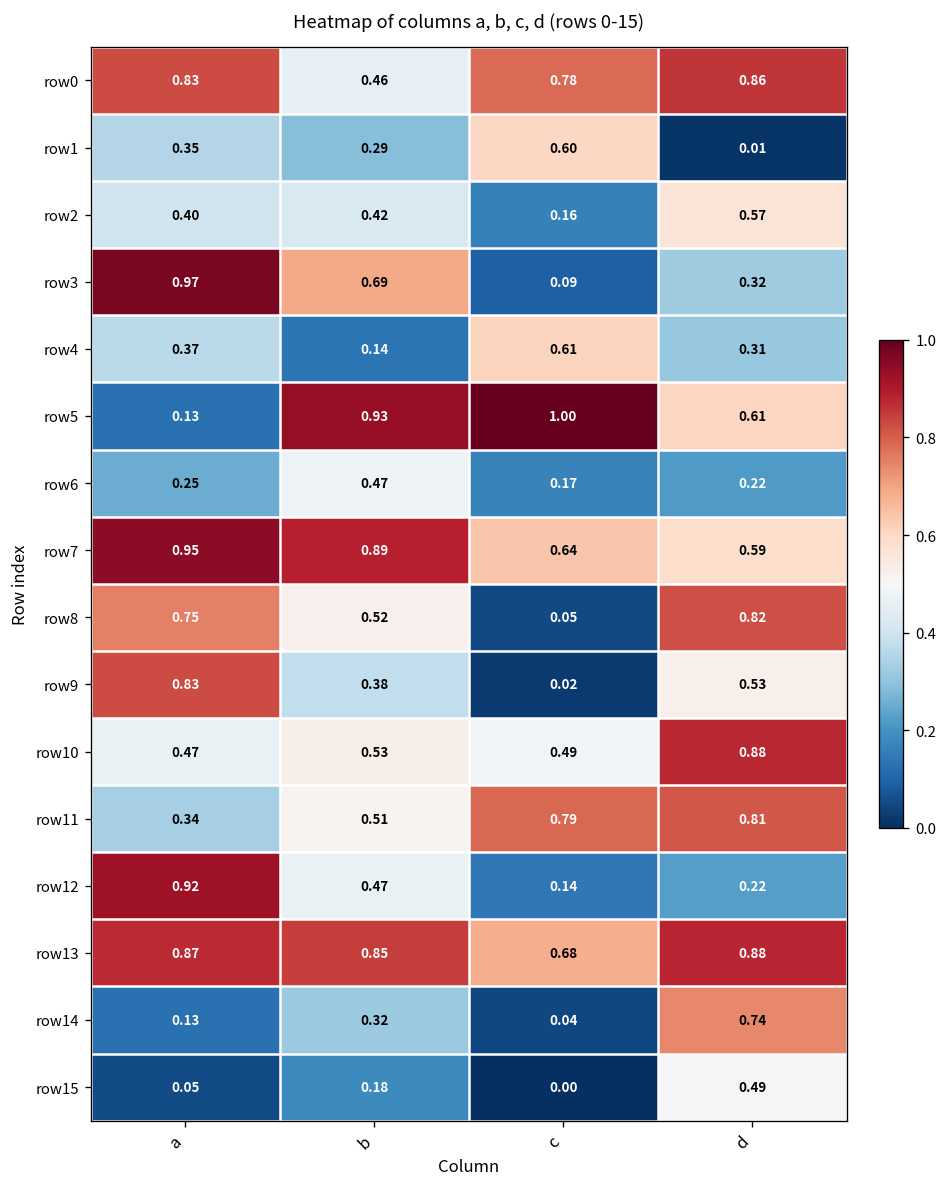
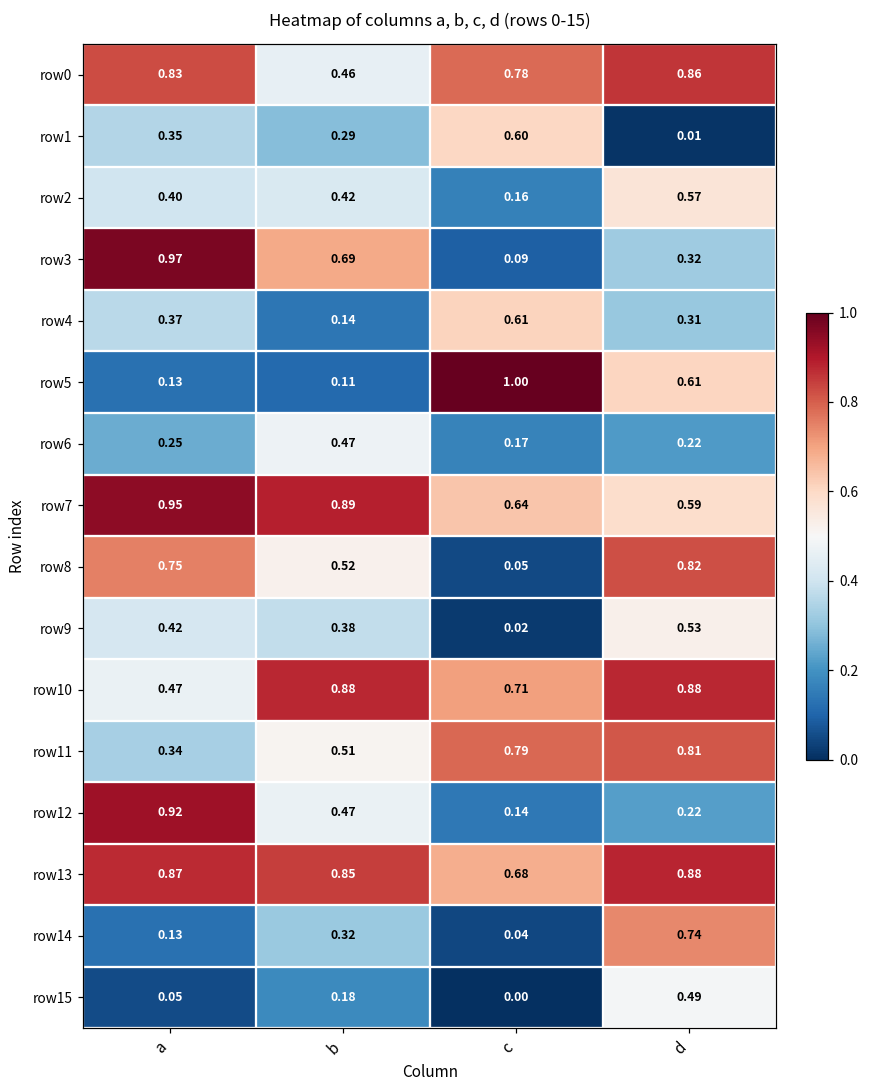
row5, b: 0.93 -> 0.11
row9, a: 0.83 -> 0.42
row10, b: 0.53 -> 0.88
row10, c: 0.49 -> 0.71
